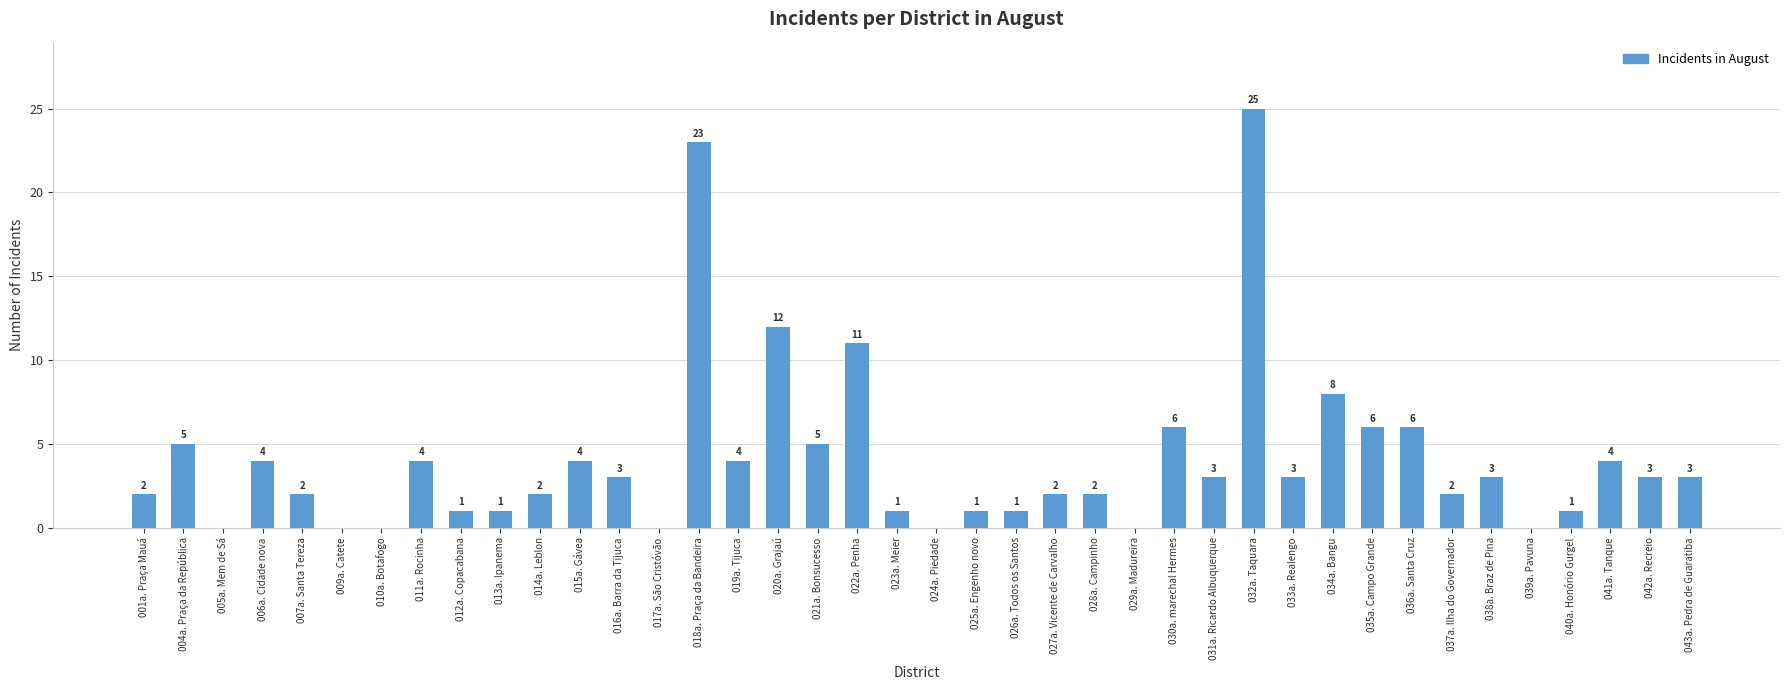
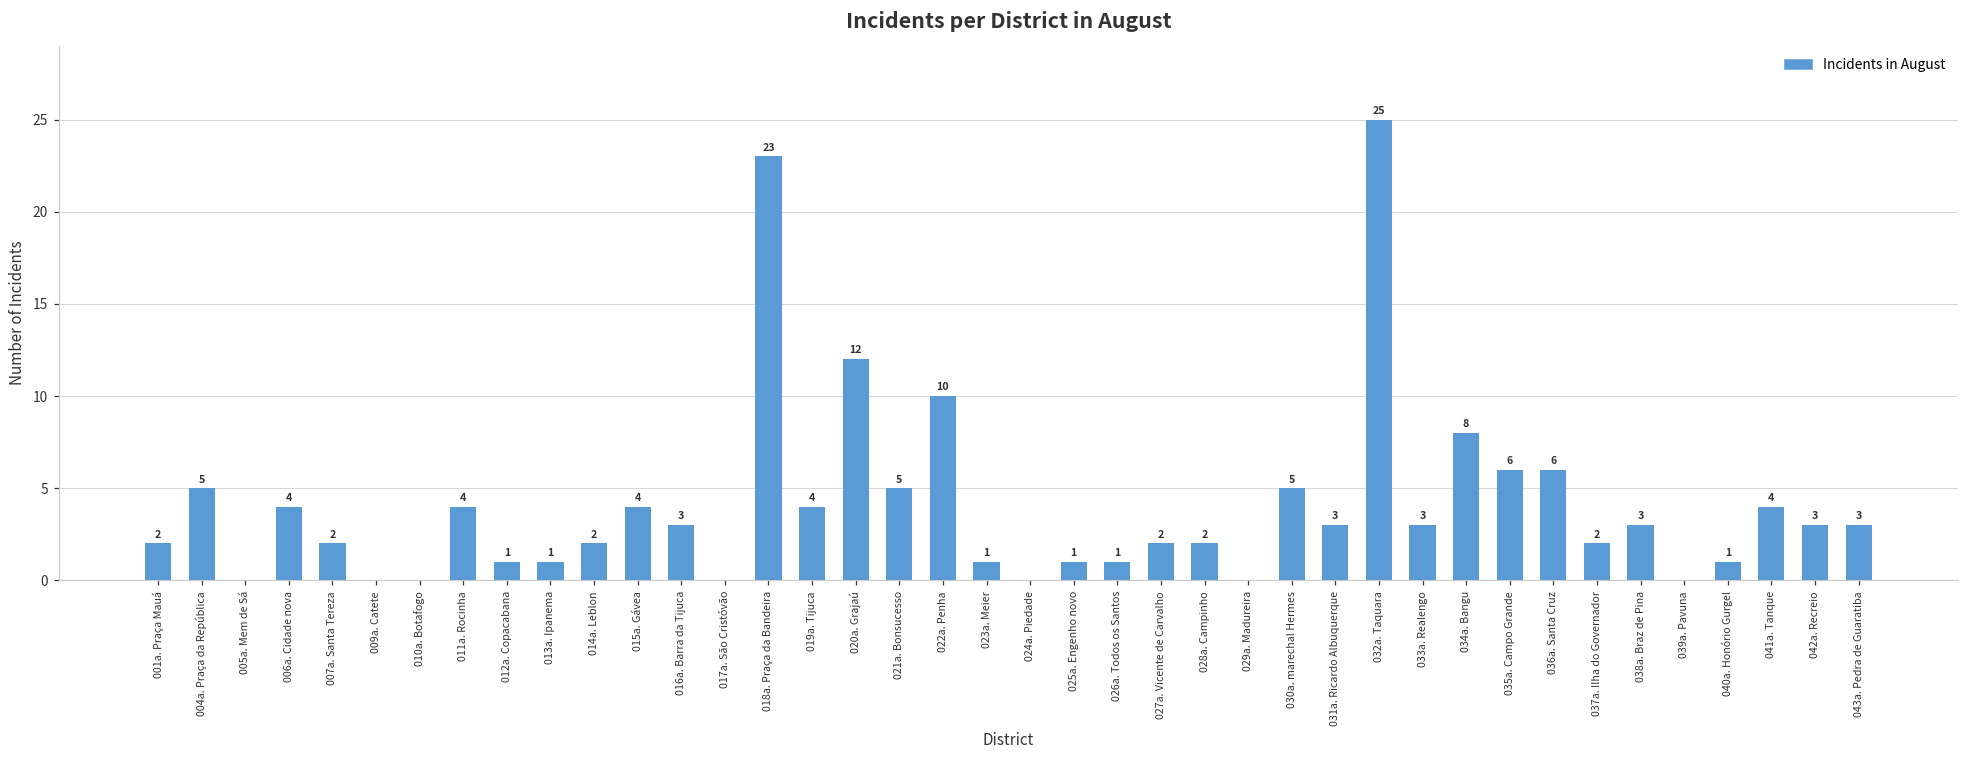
022a. Penha: 11 -> 10
030a. marechal Hermes: 6 -> 5
